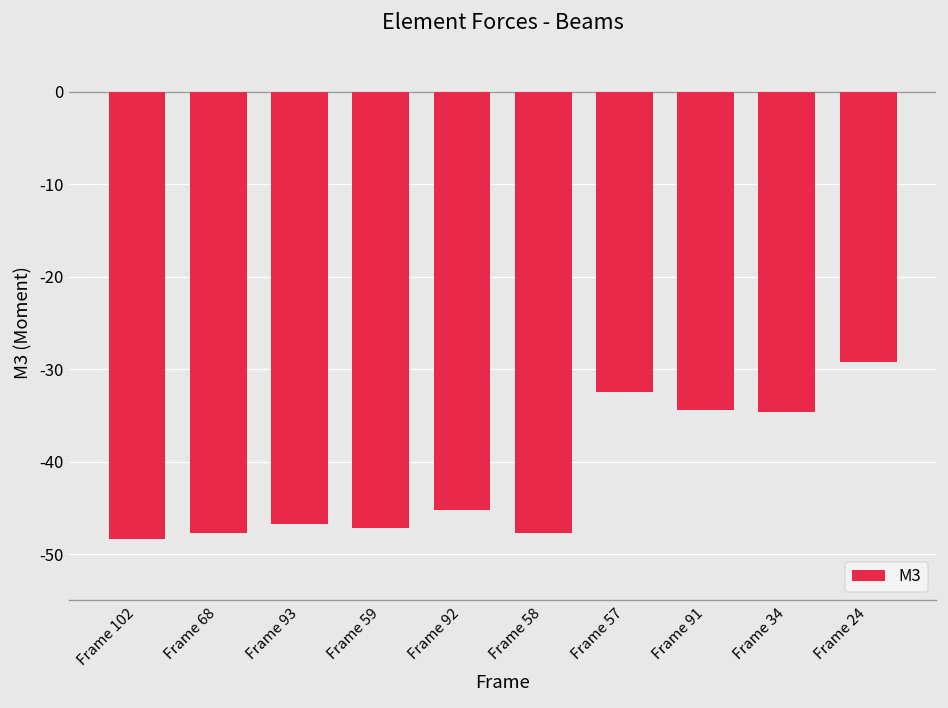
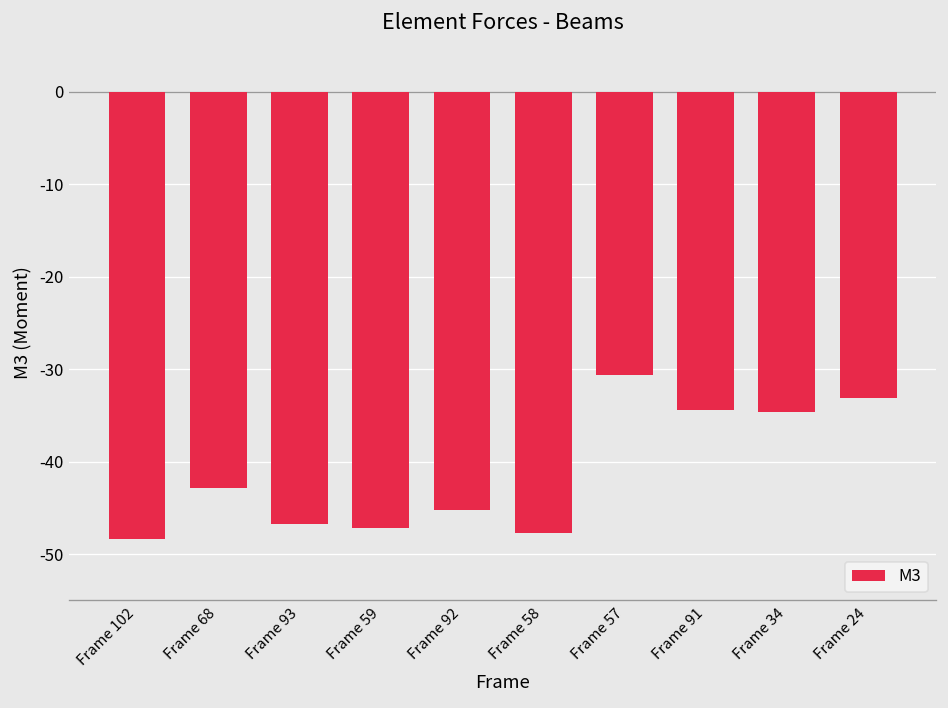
Frame 68: -48 -> -43
Frame 57: -32 -> -31
Frame 24: -29 -> -33
